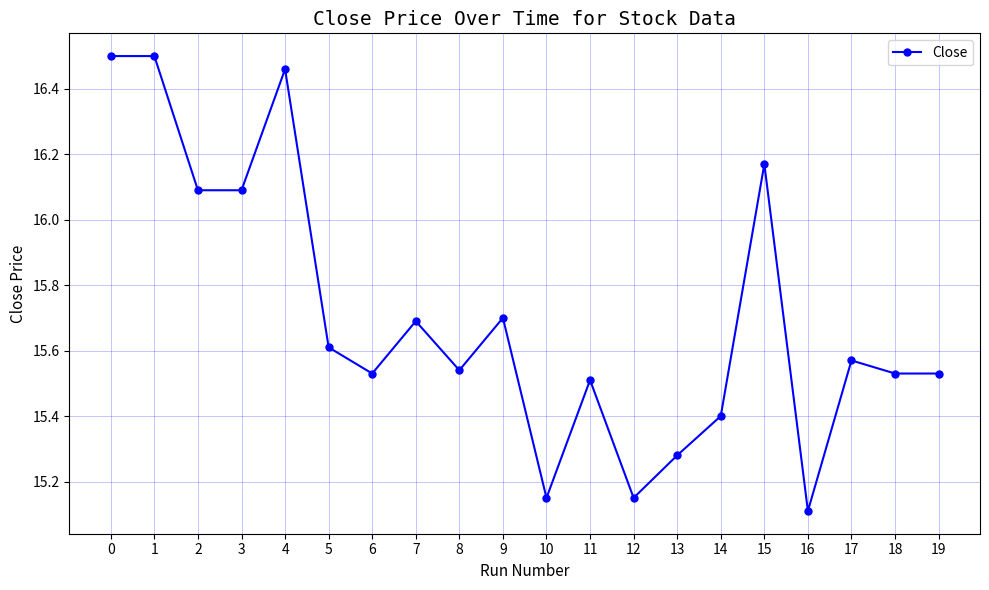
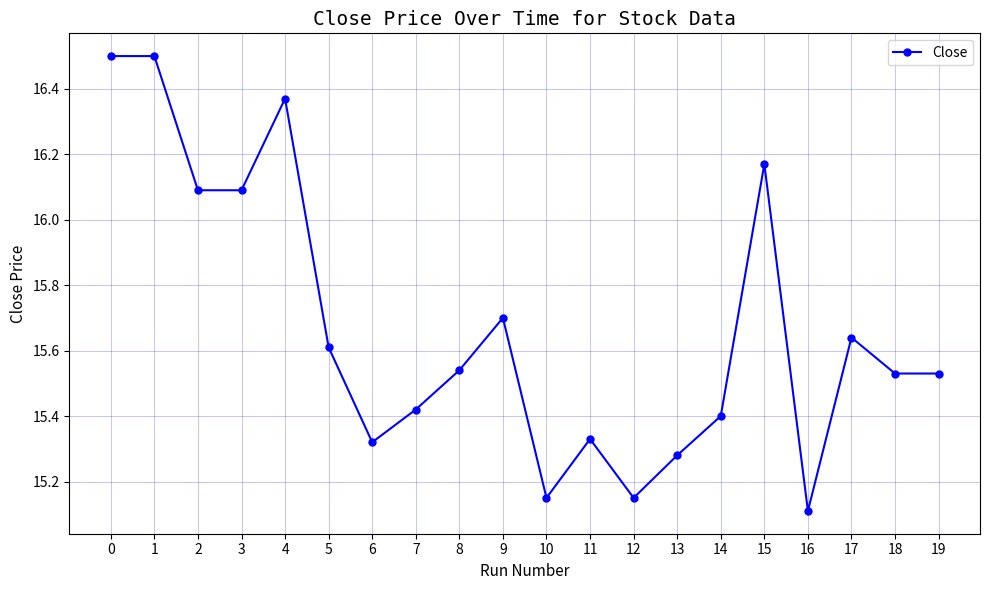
4: 16.46 -> 16.37
6: 15.53 -> 15.32
7: 15.69 -> 15.42
11: 15.51 -> 15.33
17: 15.57 -> 15.64
